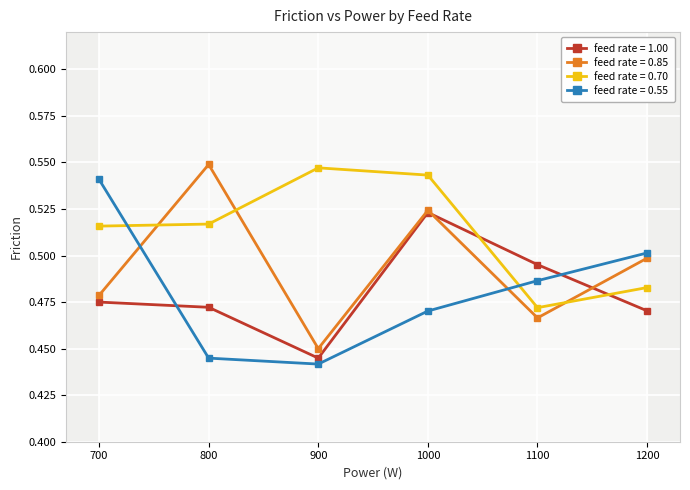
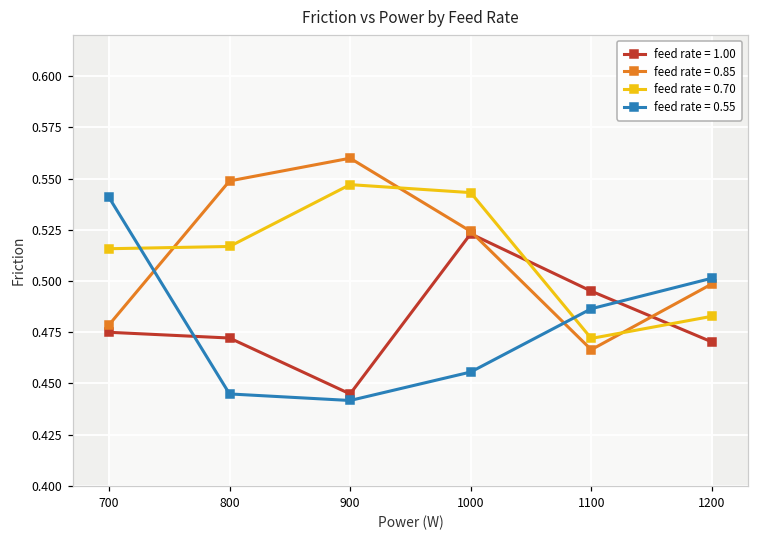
feed rate = 0.85, 900: 0.45 -> 0.56
feed rate = 0.55, 1000: 0.470 -> 0.456
